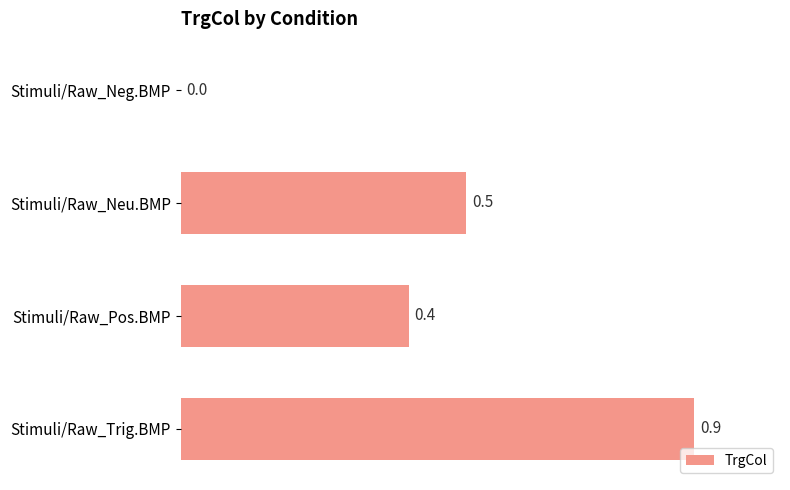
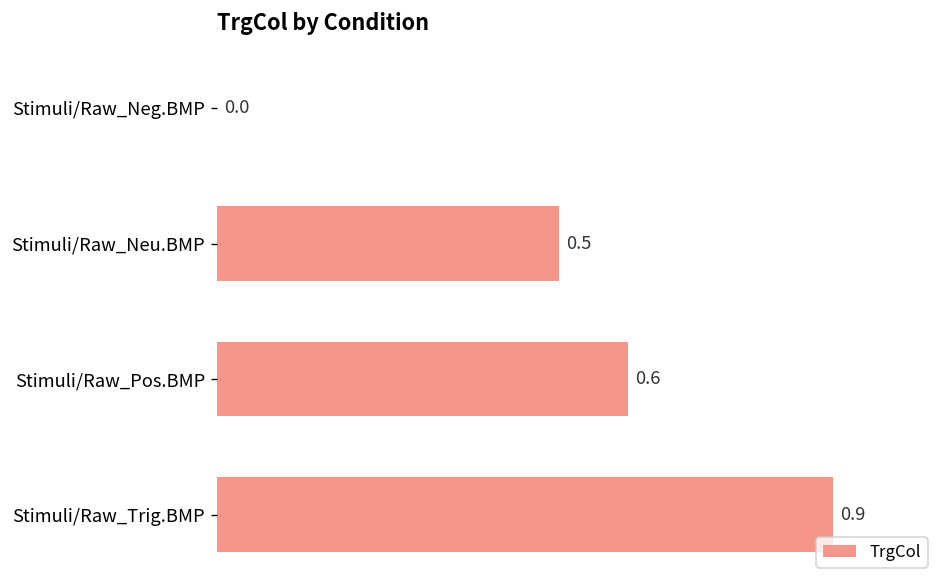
Stimuli/Raw_Pos.BMP: 0.4 -> 0.6
